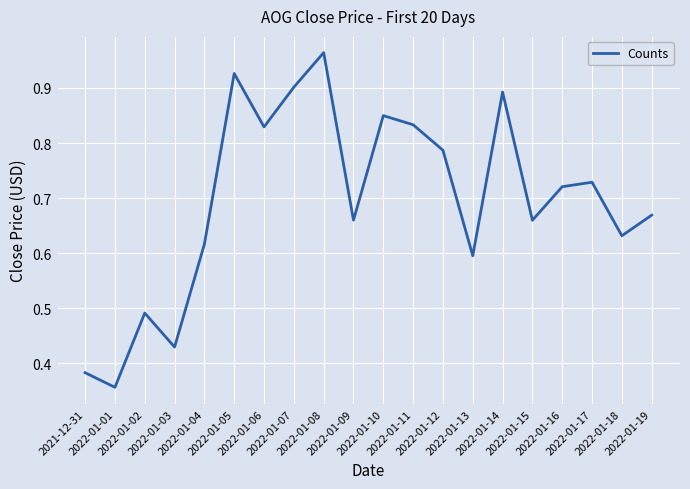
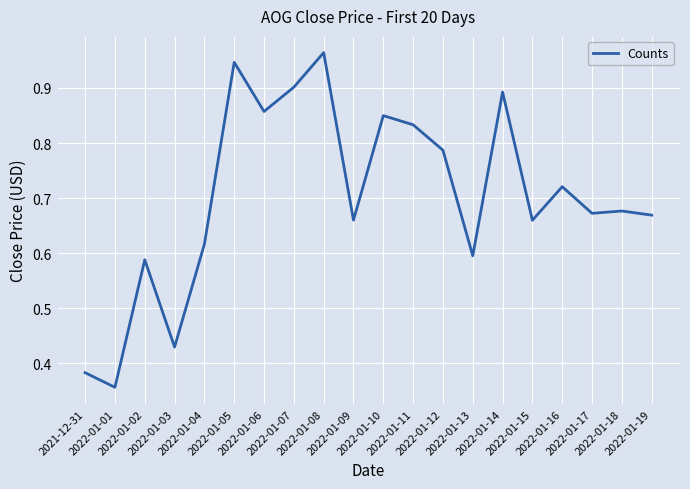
2022-01-02: 0.49 -> 0.59
2022-01-05: 0.93 -> 0.95
2022-01-06: 0.83 -> 0.86
2022-01-17: 0.73 -> 0.67
2022-01-18: 0.63 -> 0.68
